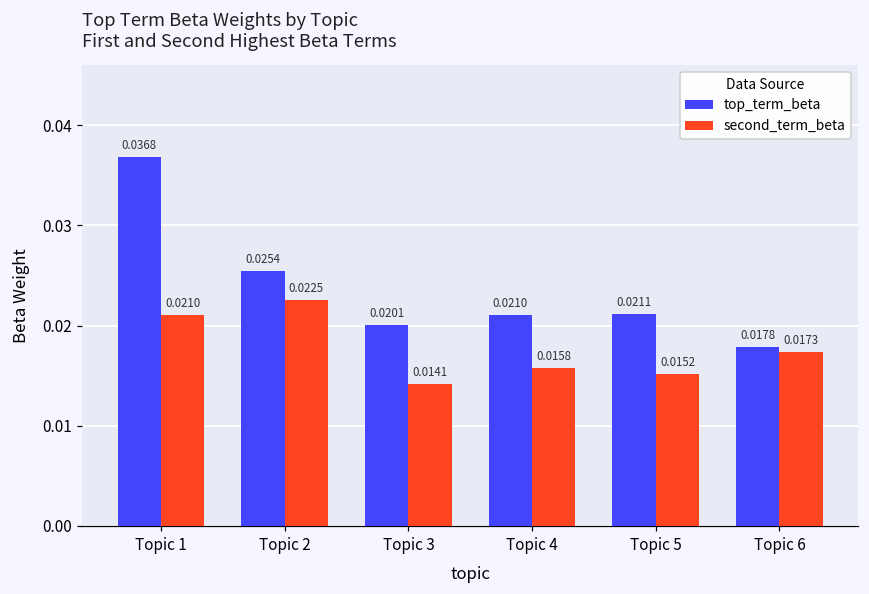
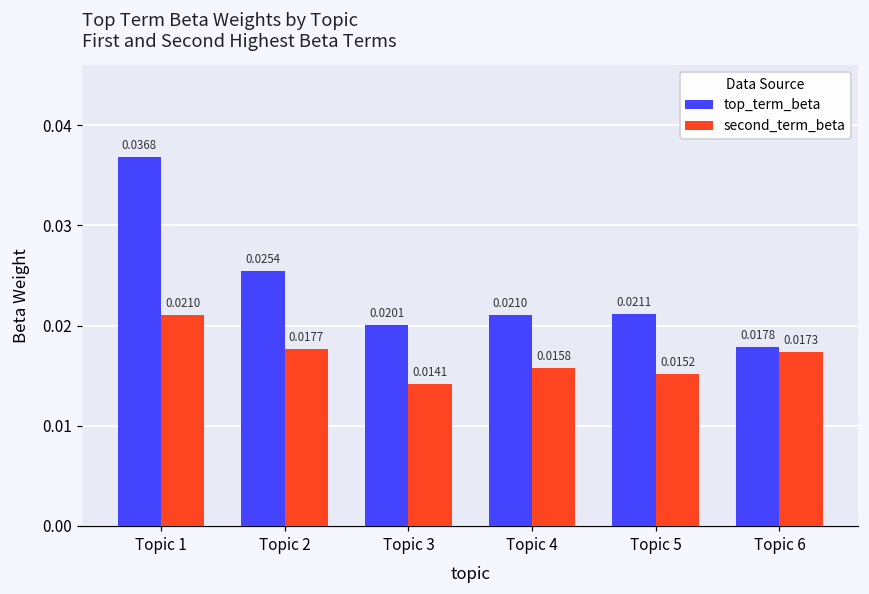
second_term_beta, Topic 2: 0.0225 -> 0.0177
